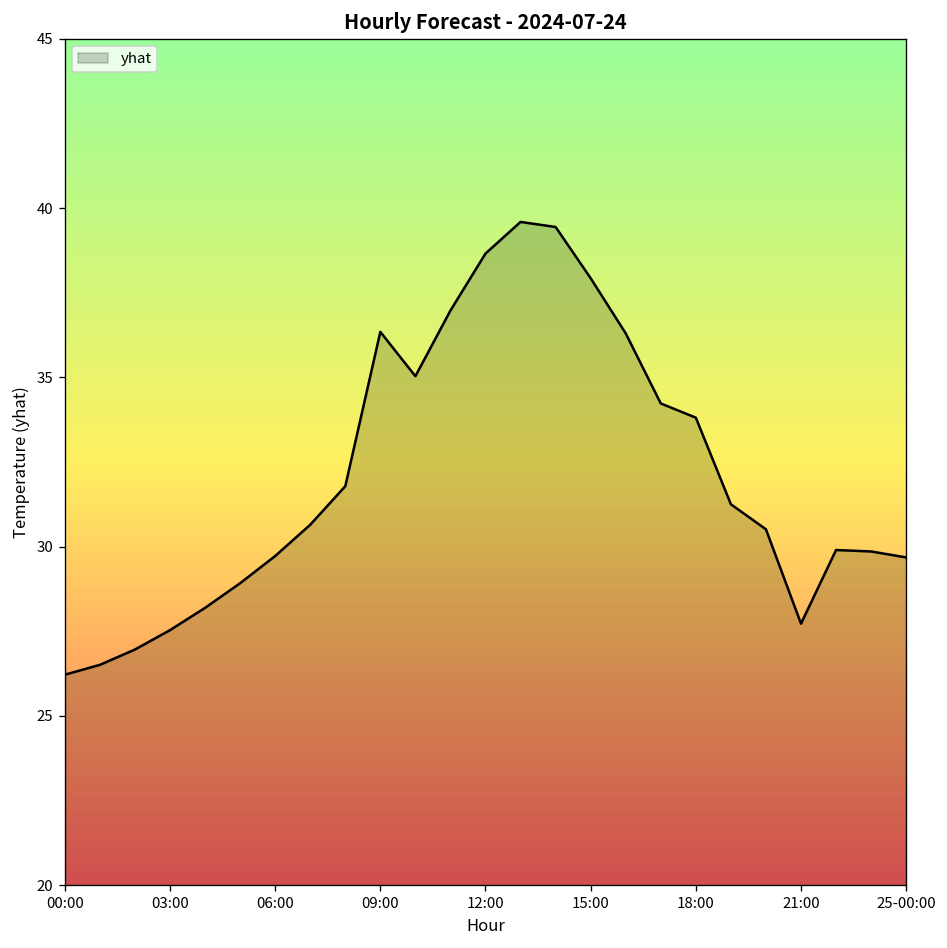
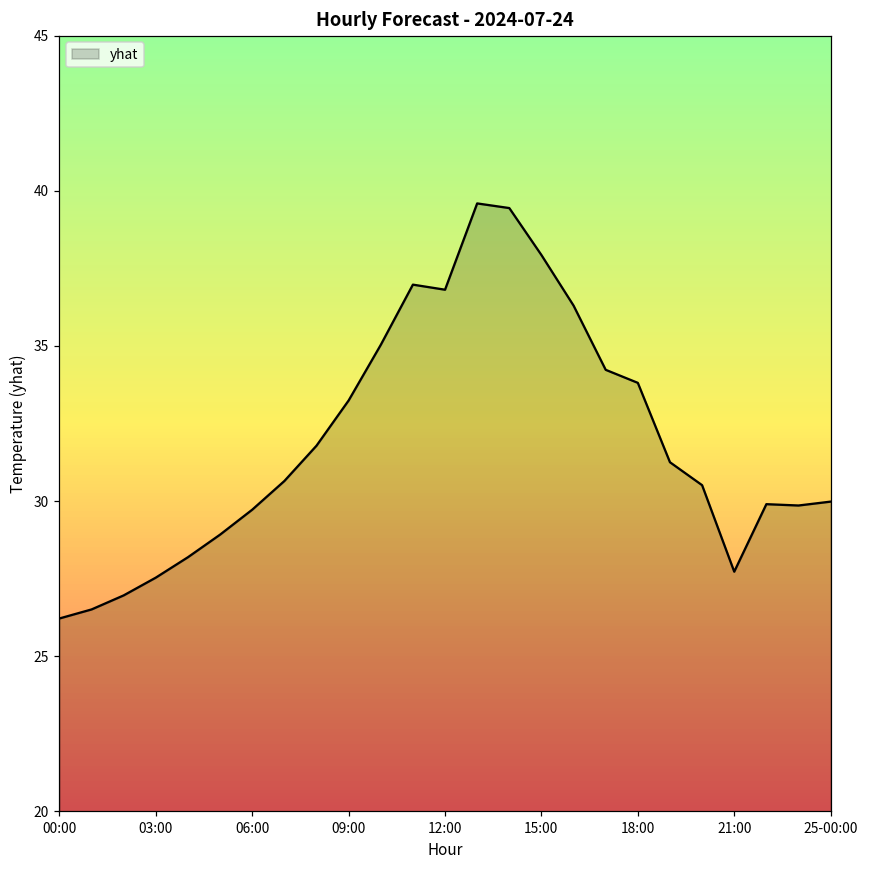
09:00: 36.3 -> 33.2
12:00: 38.7 -> 36.8
25-00:00: 29.7 -> 30.0
